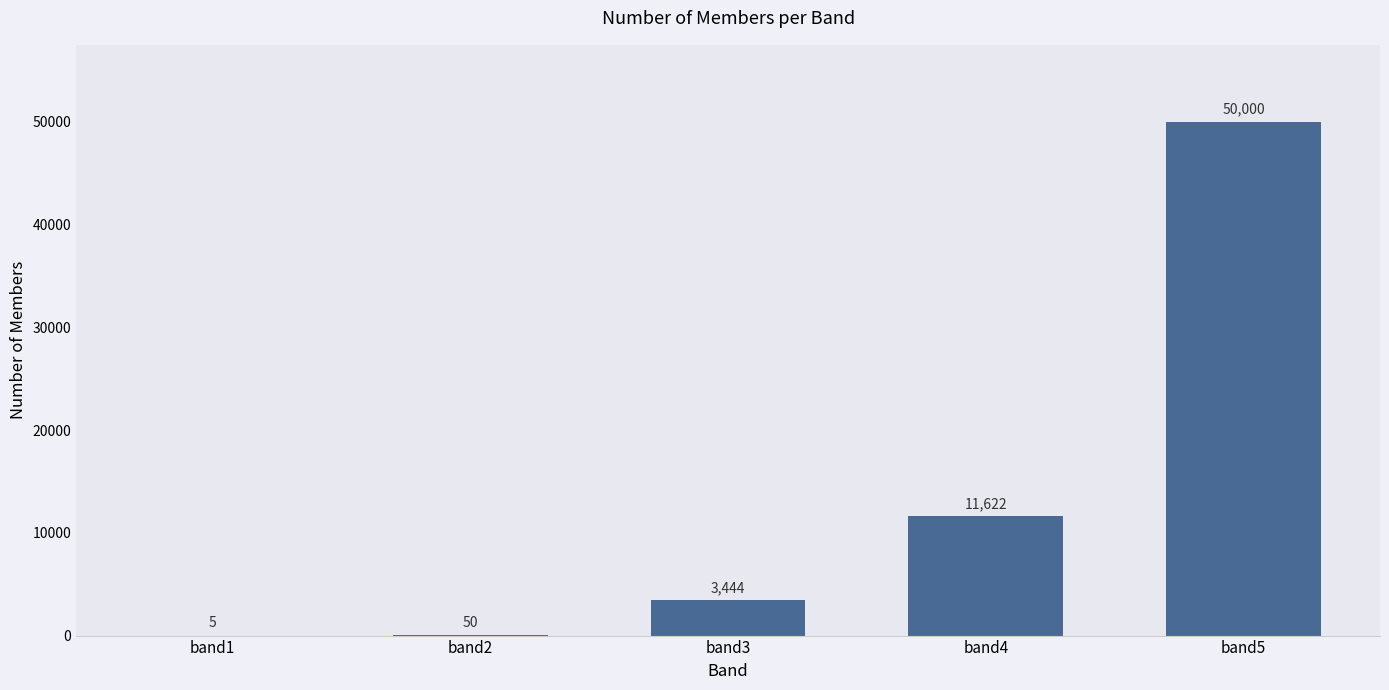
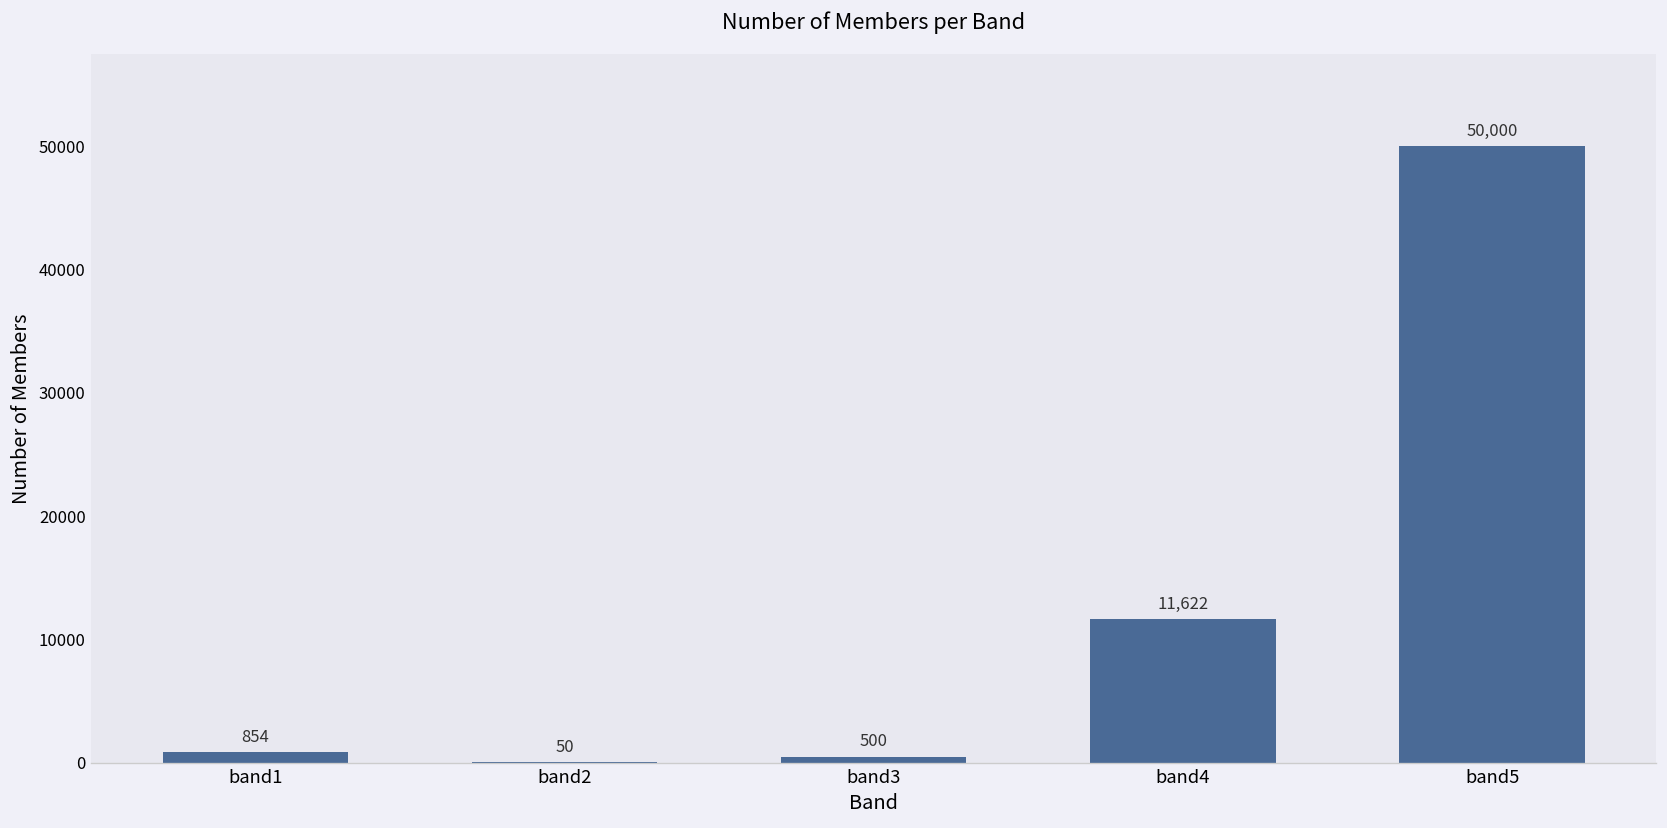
band1: 5 -> 854
band3: 3,444 -> 500
